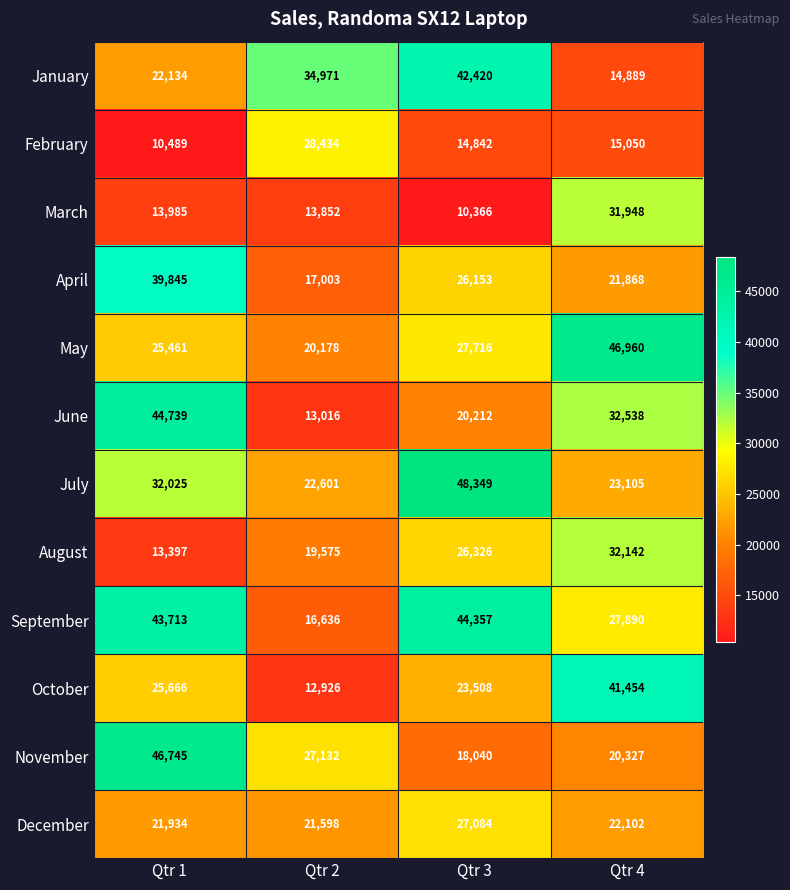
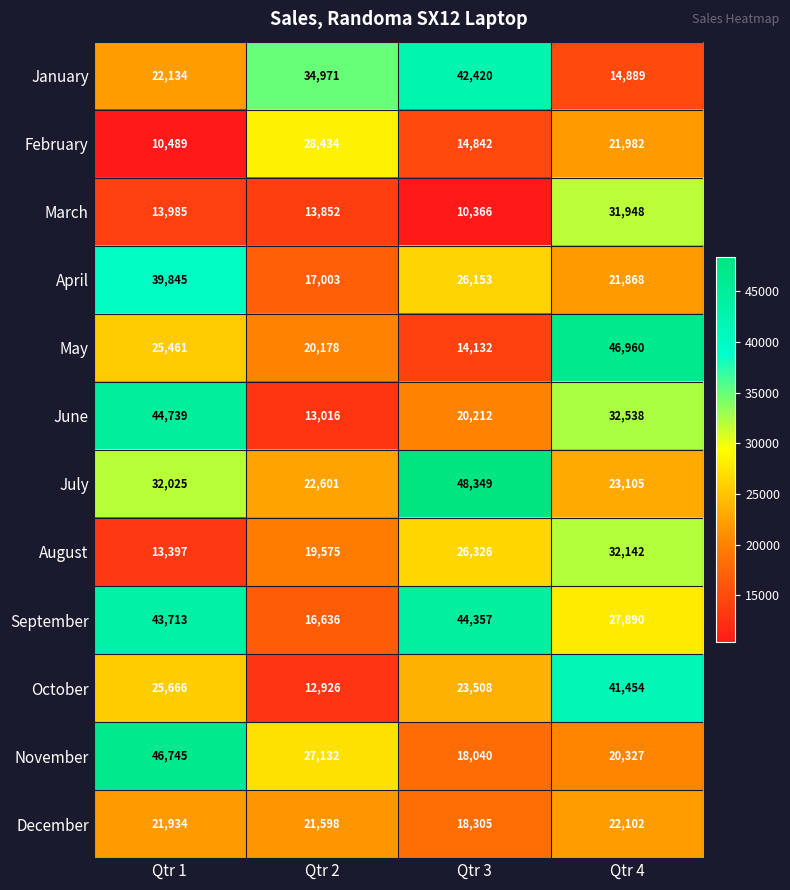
February, Qtr 4: 15,050 -> 21,982
May, Qtr 3: 27,716 -> 14,132
December, Qtr 3: 27,084 -> 18,305
